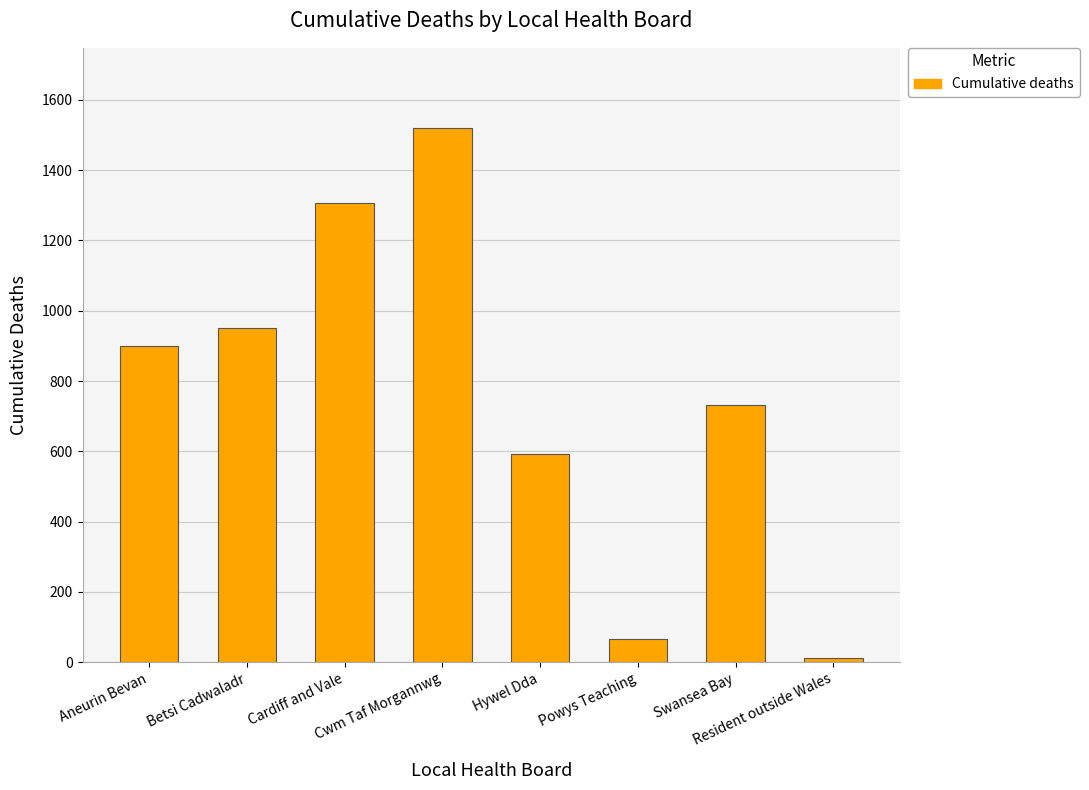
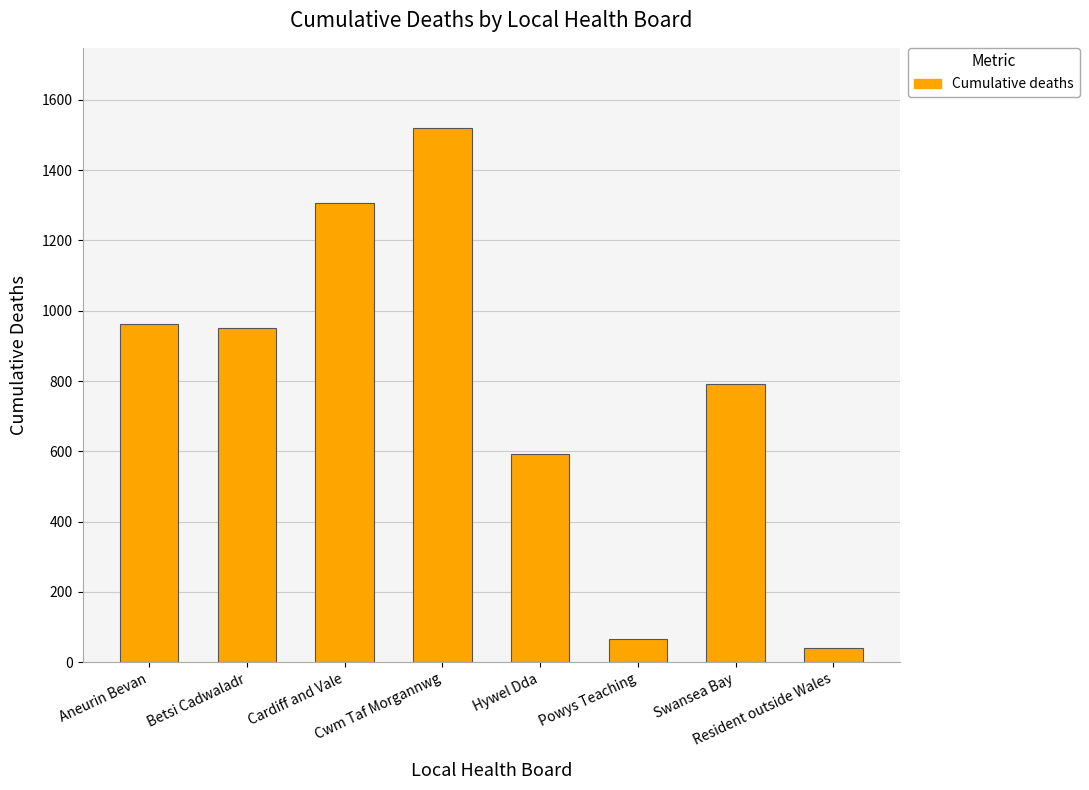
Aneurin Bevan: 900 -> 960
Swansea Bay: 730 -> 790
Resident outside Wales: 10 -> 40
